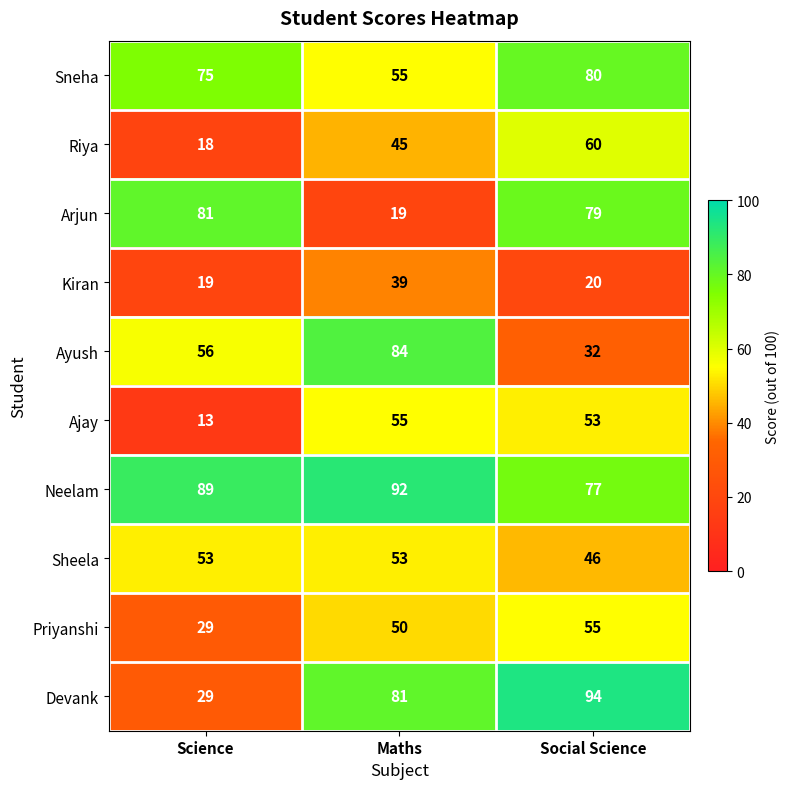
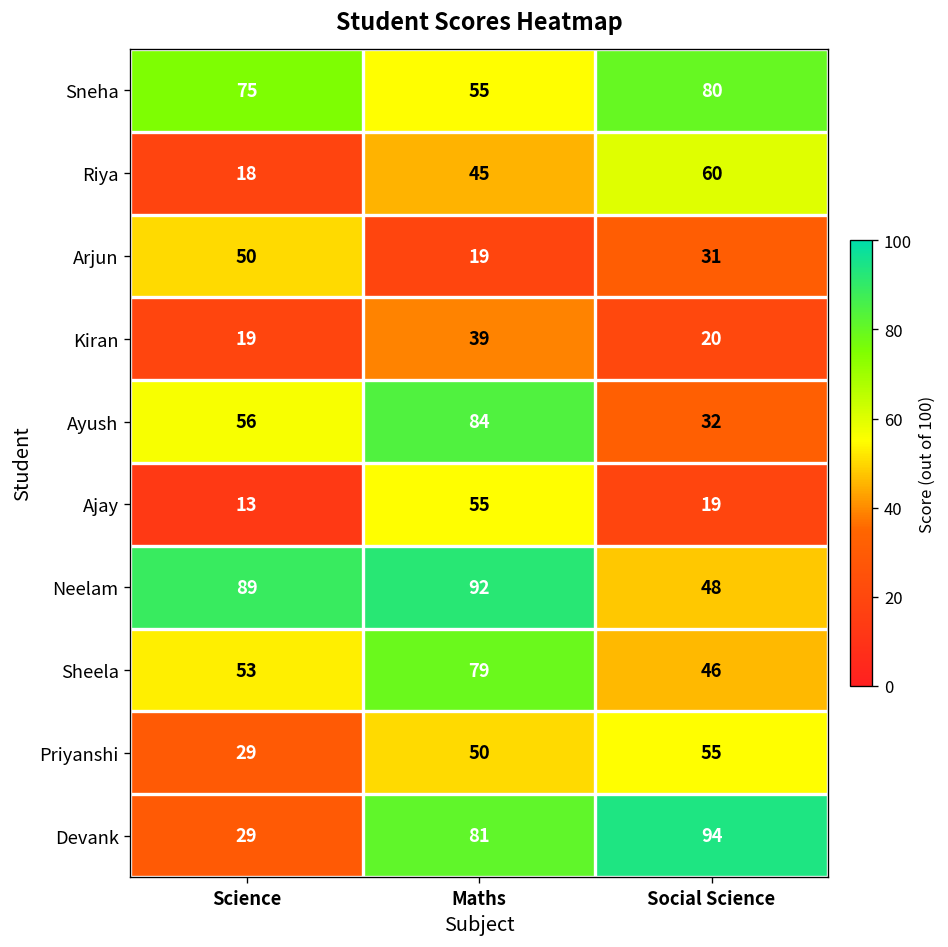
Arjun, Science: 81 -> 50
Arjun, Social Science: 79 -> 31
Ajay, Social Science: 53 -> 19
Neelam, Social Science: 77 -> 48
Sheela, Maths: 53 -> 79
